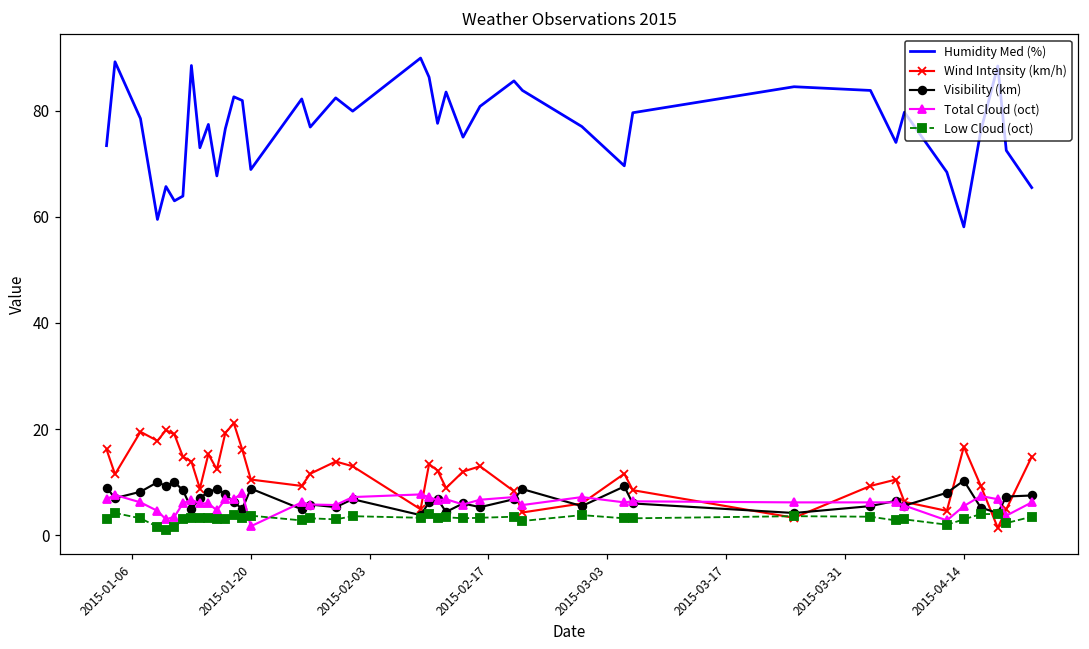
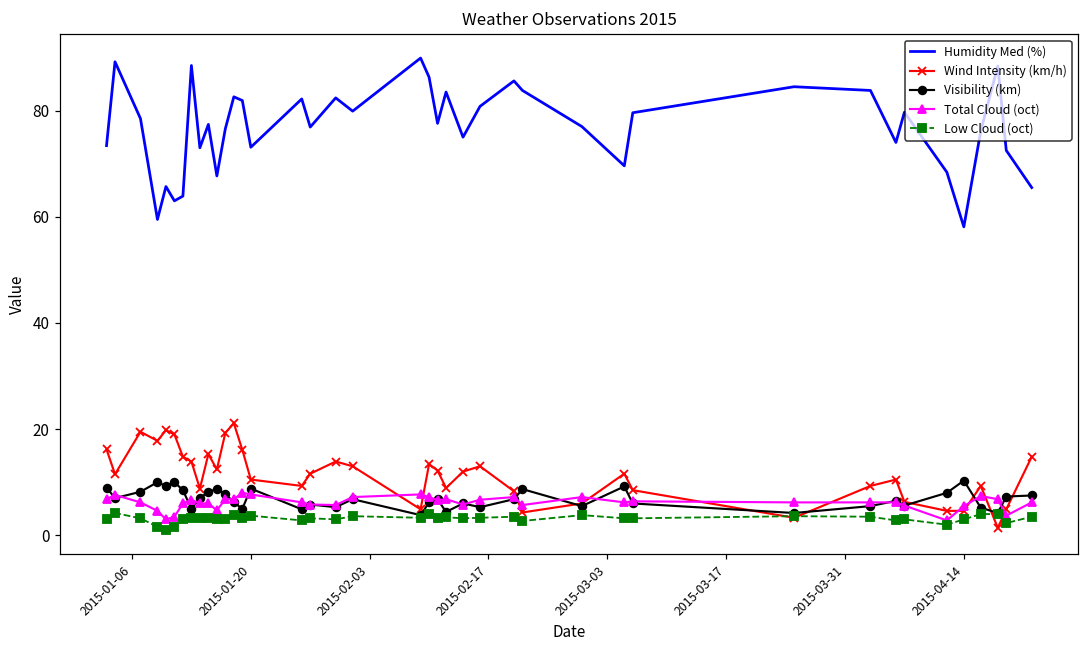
Humidity Med (%), 2015-01-20: 69 -> 73
Total Cloud (oct), 2015-01-20: 2 -> 8
Wind Intensity (km/h), 2015-04-14: 17 -> 5
